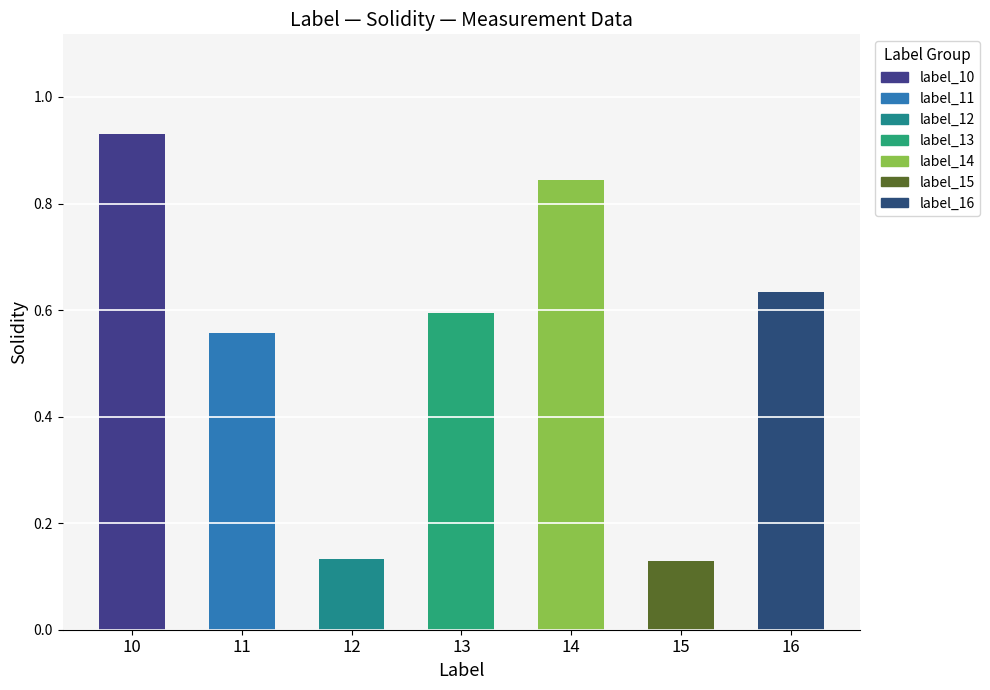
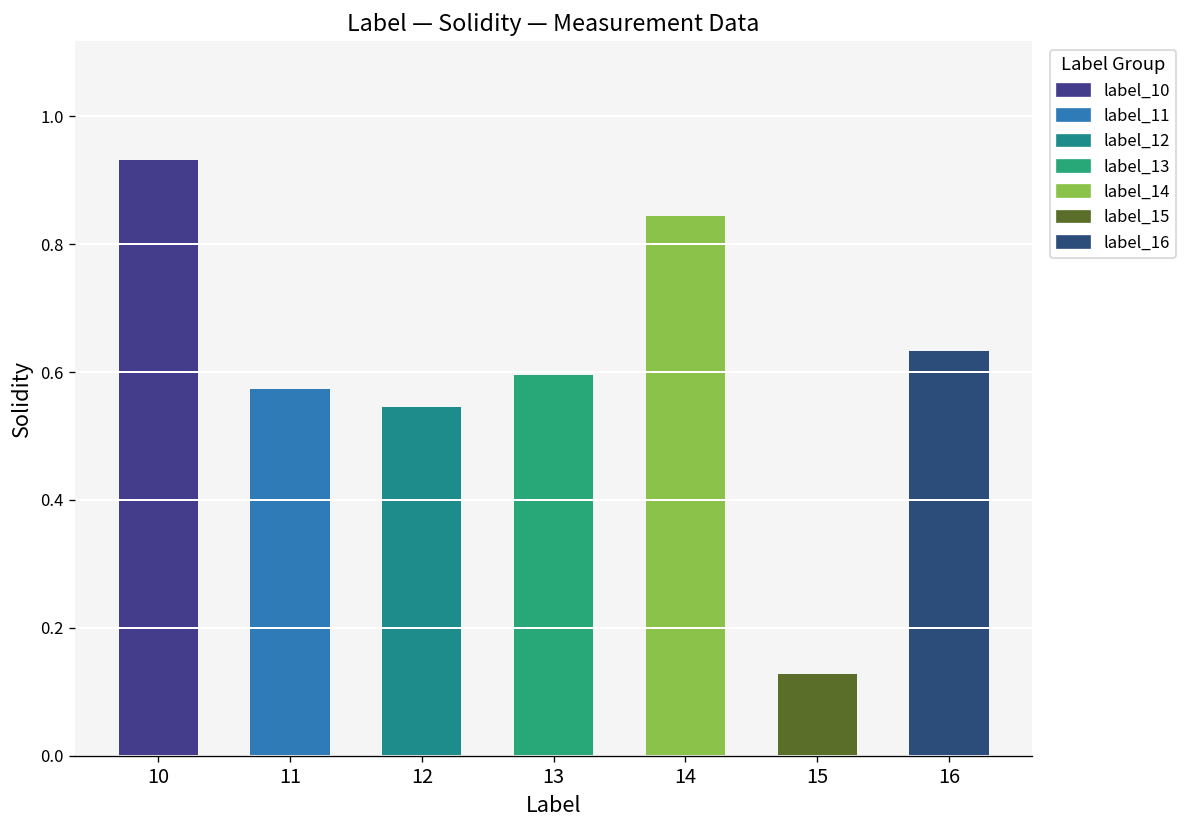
11: 0.56 -> 0.57
12: 0.13 -> 0.55
